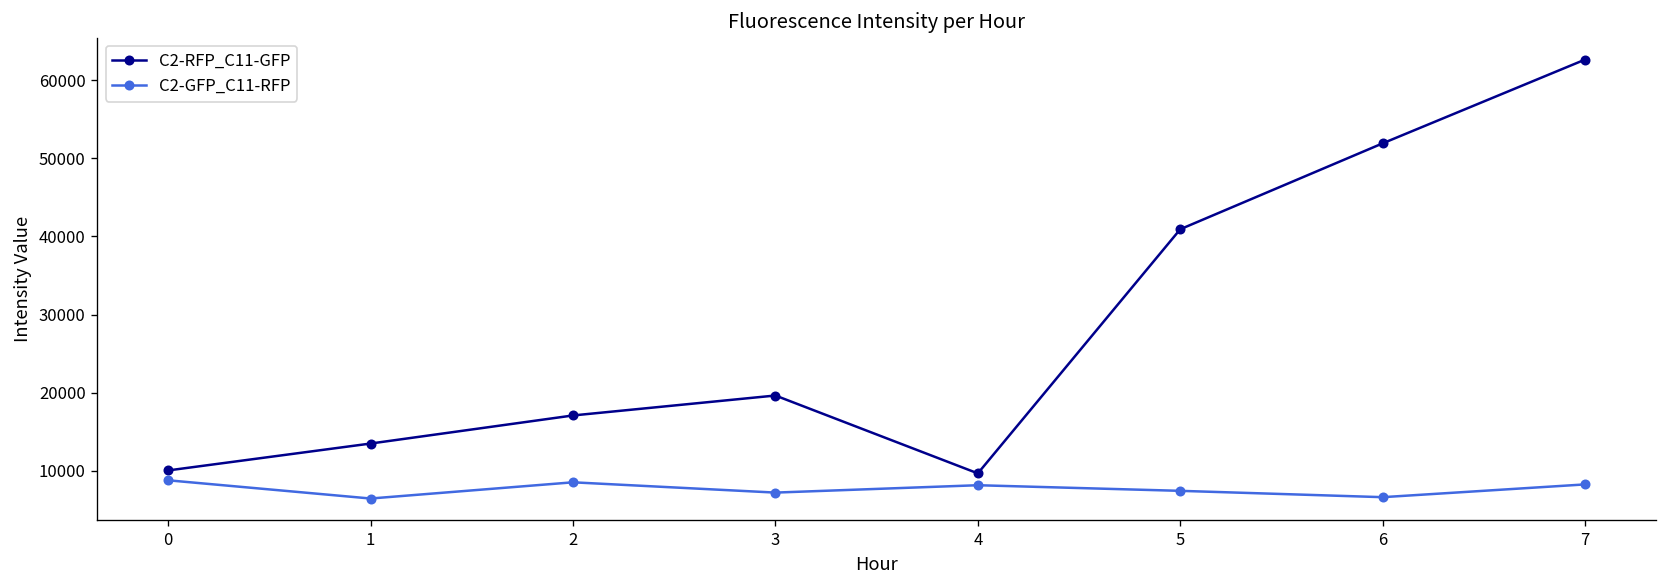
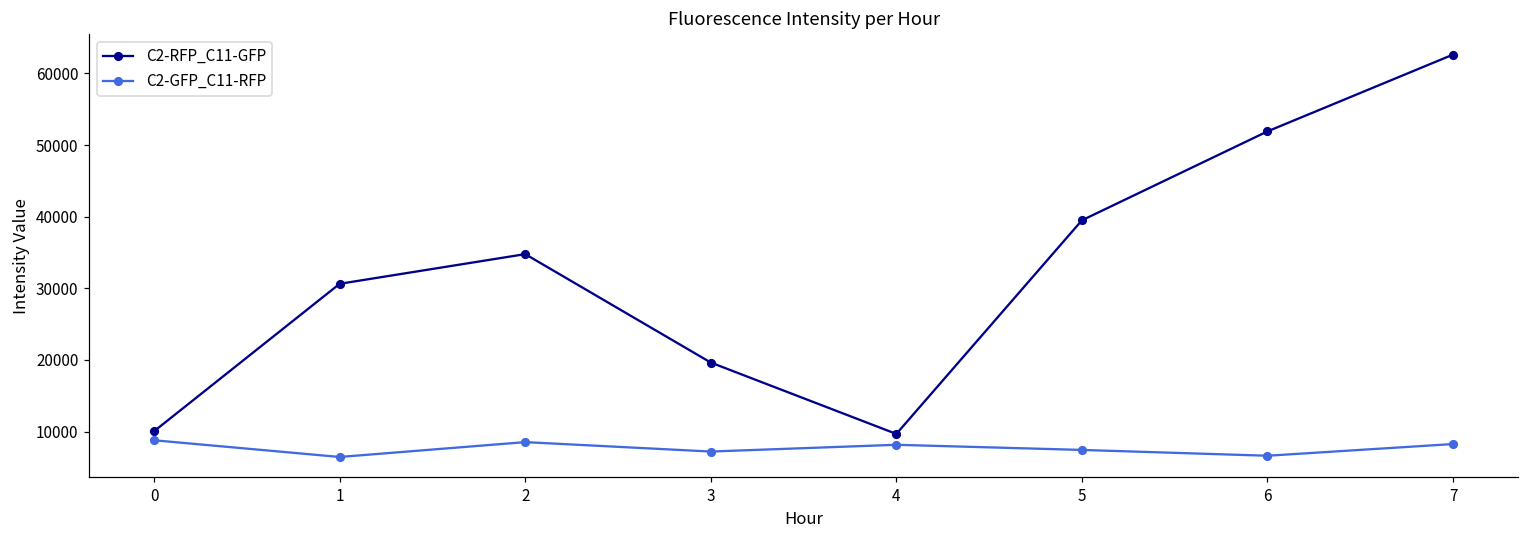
C2-RFP_C11-GFP, 1: 13000 -> 31000
C2-RFP_C11-GFP, 2: 17000 -> 35000
C2-RFP_C11-GFP, 5: 41000 -> 39000
